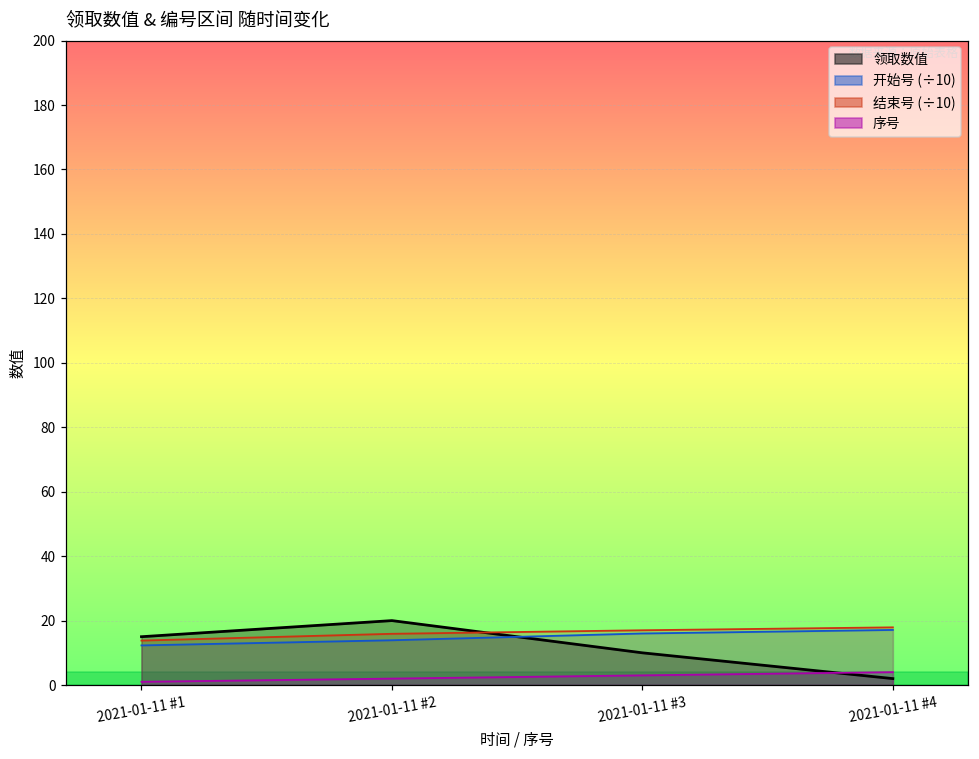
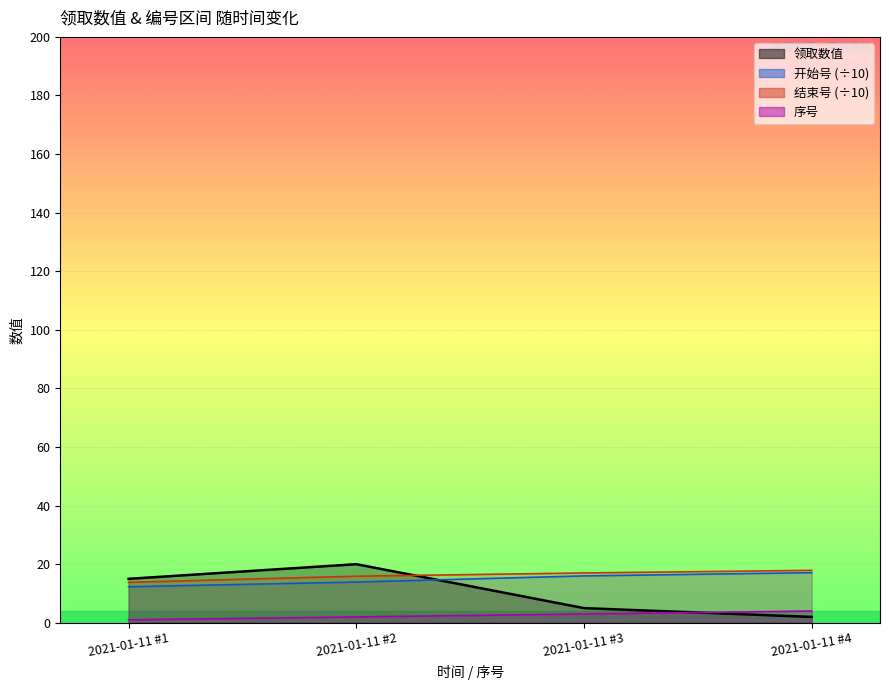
领取数值, 2021-01-11 #3: 10 -> 5
